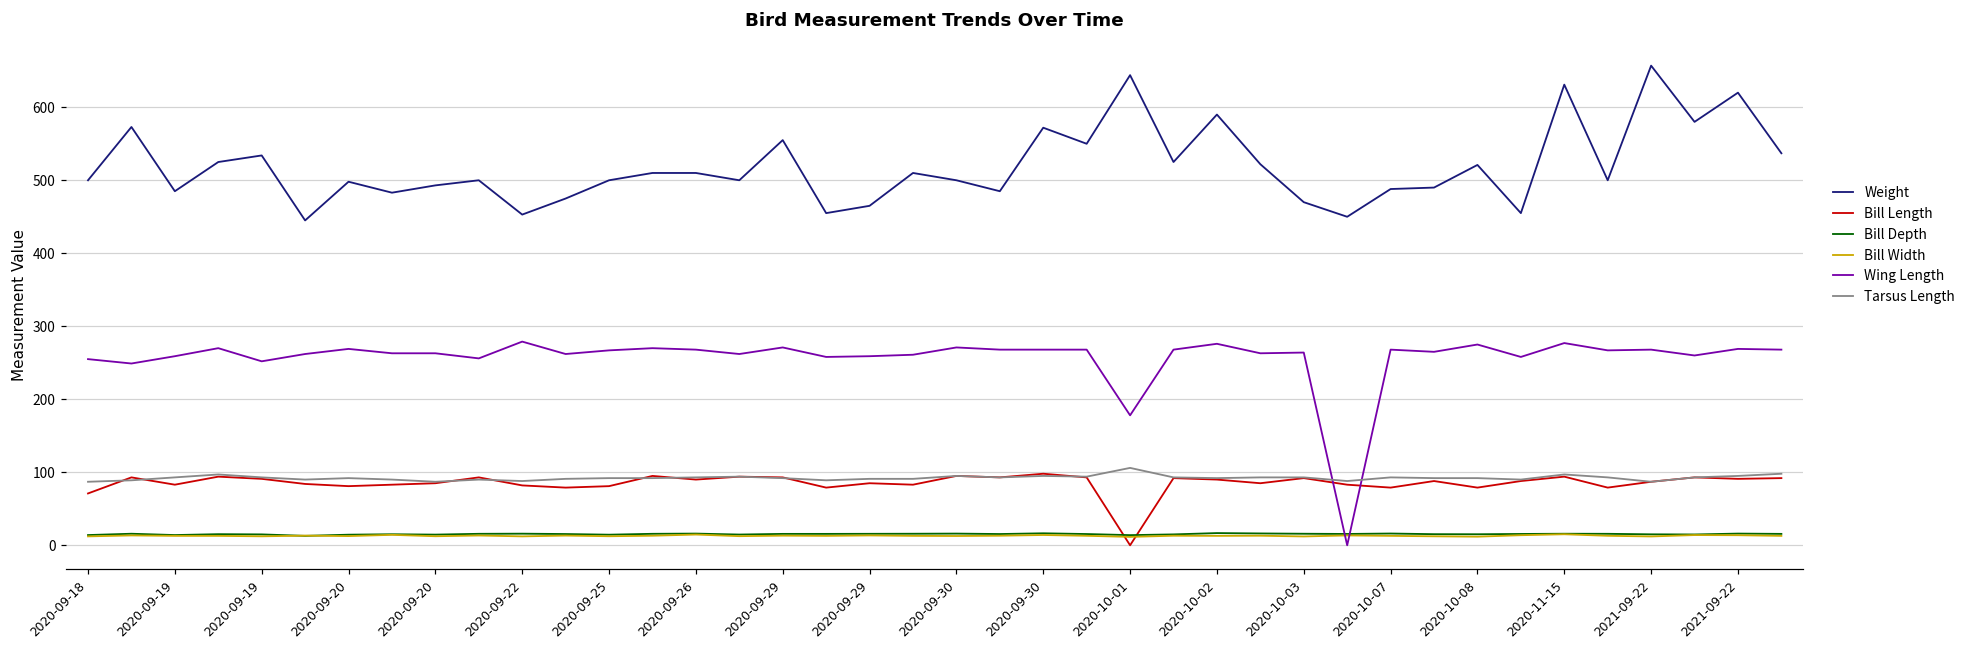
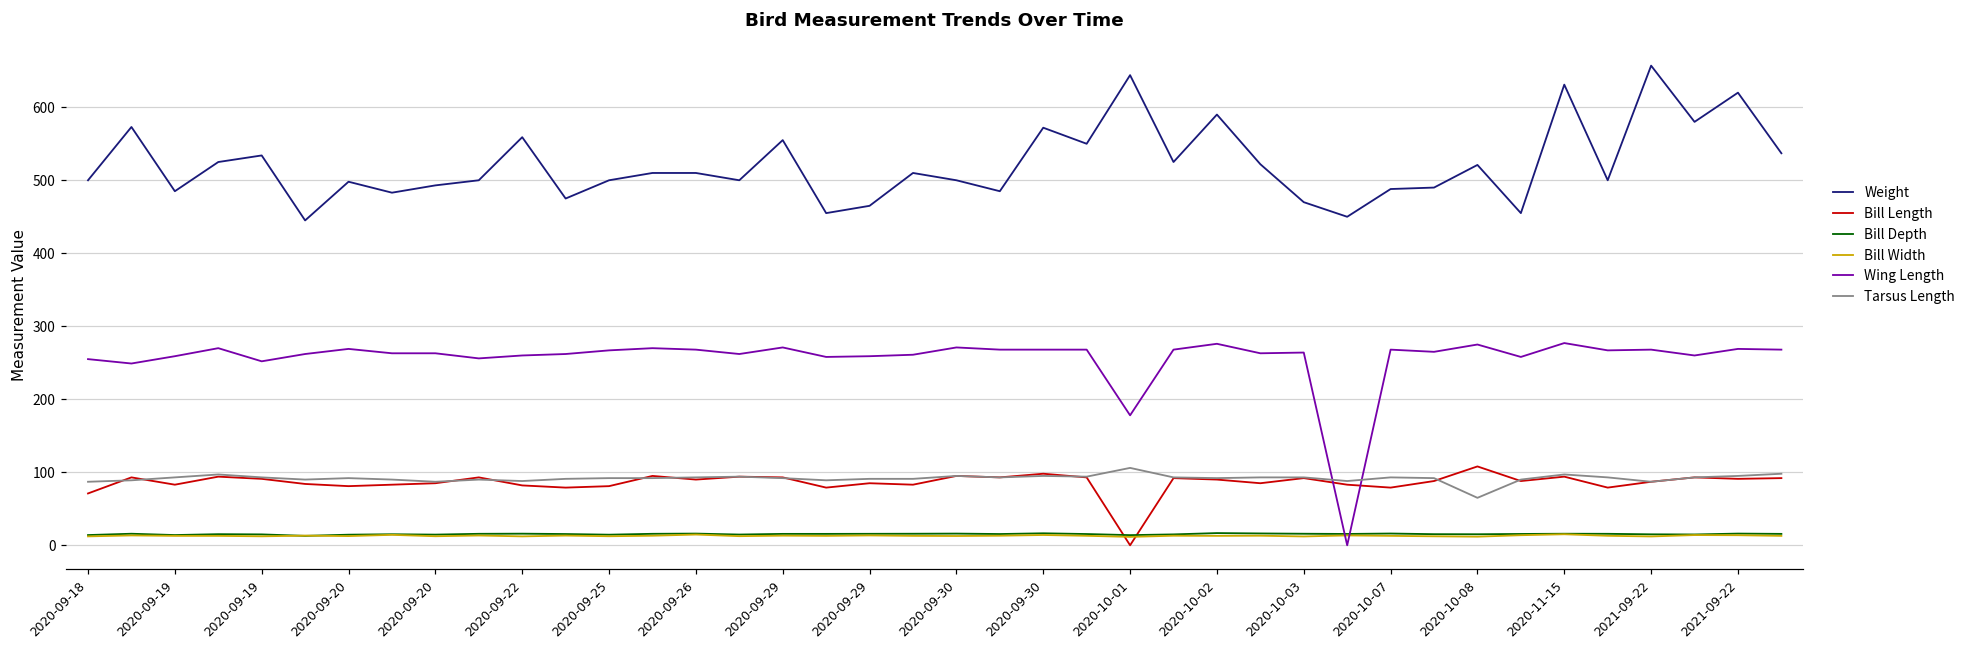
Weight, 2020-09-22: 450 -> 560
Wing Length, 2020-09-22: 280 -> 260
Bill Length, 2020-10-08: 80 -> 110
Tarsus Length, 2020-10-08: 90 -> 70
